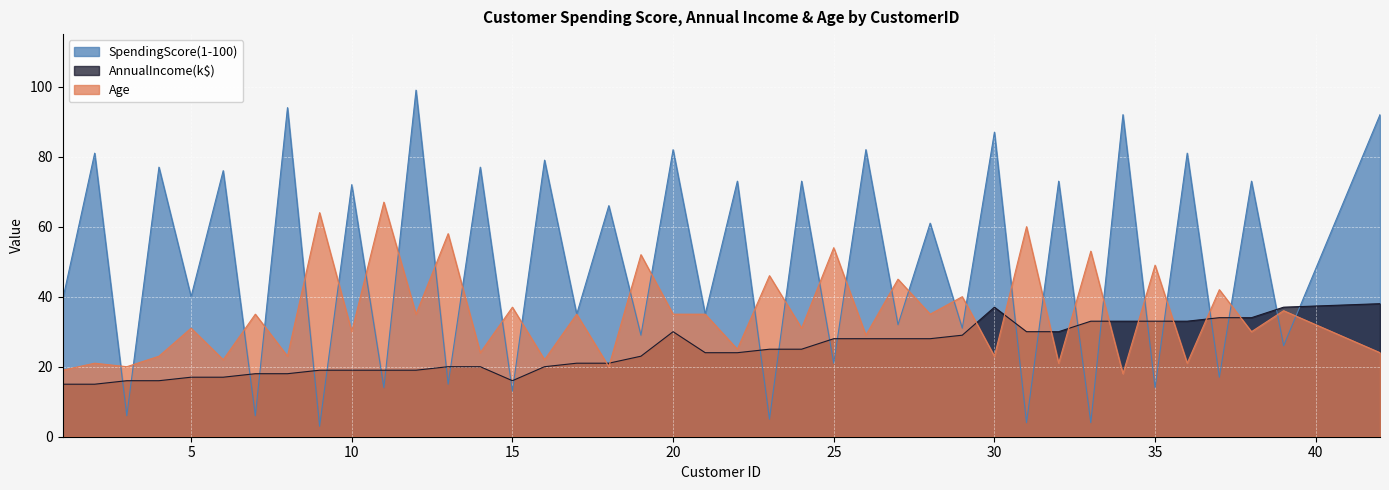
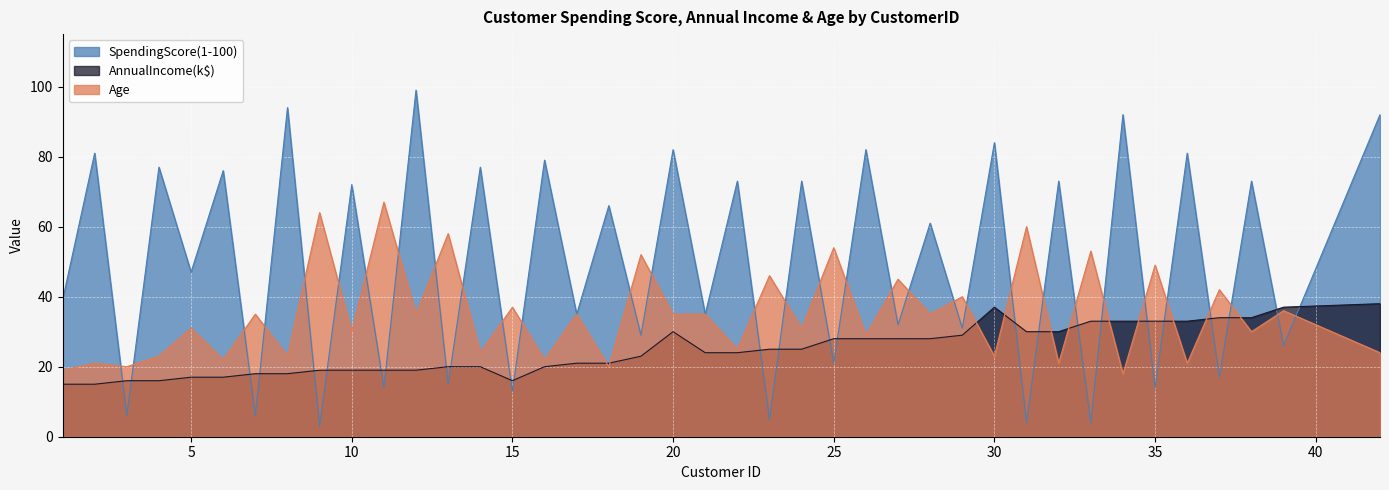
SpendingScore(1-100), 5: 40 -> 47
SpendingScore(1-100), 30: 87 -> 84
